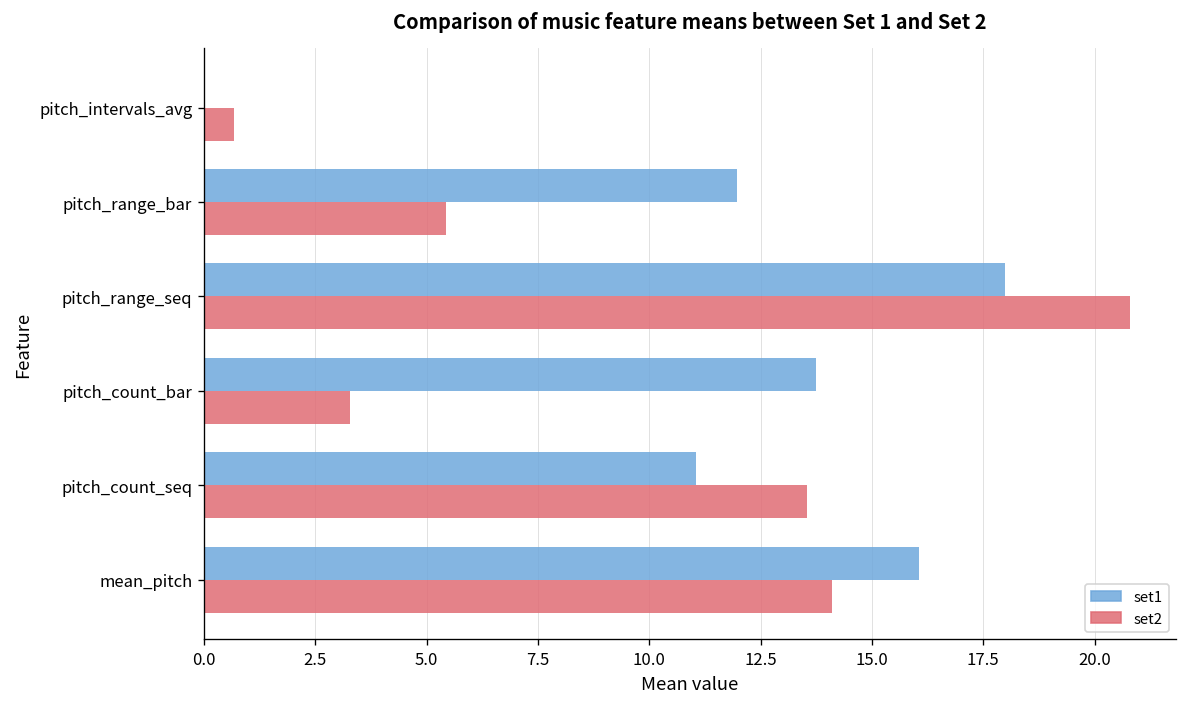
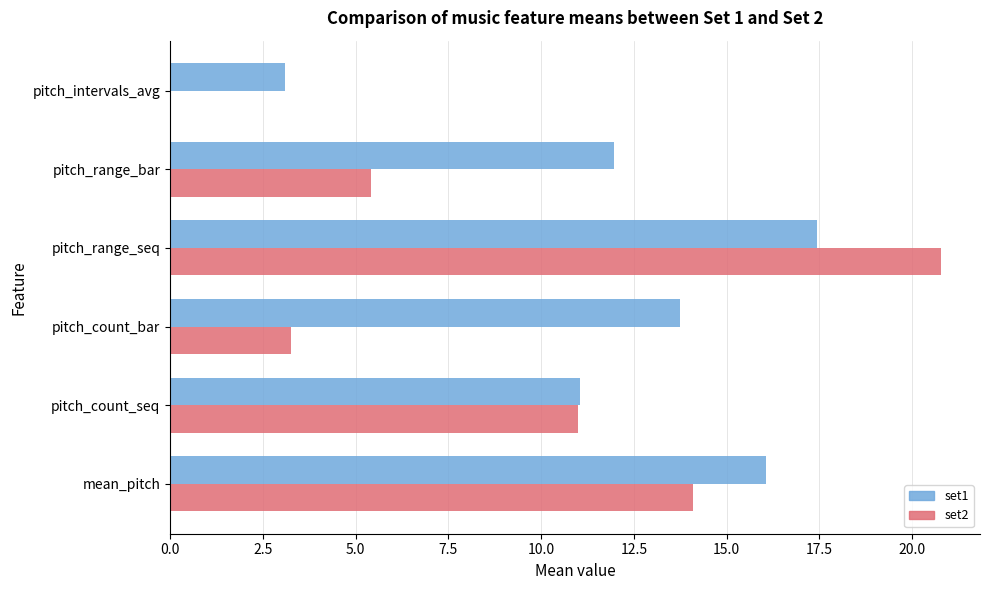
set1, pitch_intervals_avg: 0.0 -> 3.1
set2, pitch_intervals_avg: 0.7 -> 0.0
set1, pitch_range_seq: 18.0 -> 17.4
set2, pitch_count_seq: 13.6 -> 11.0
